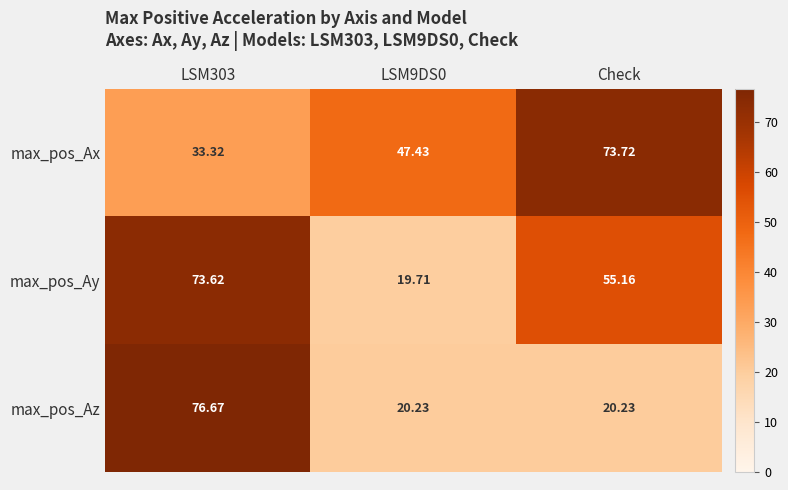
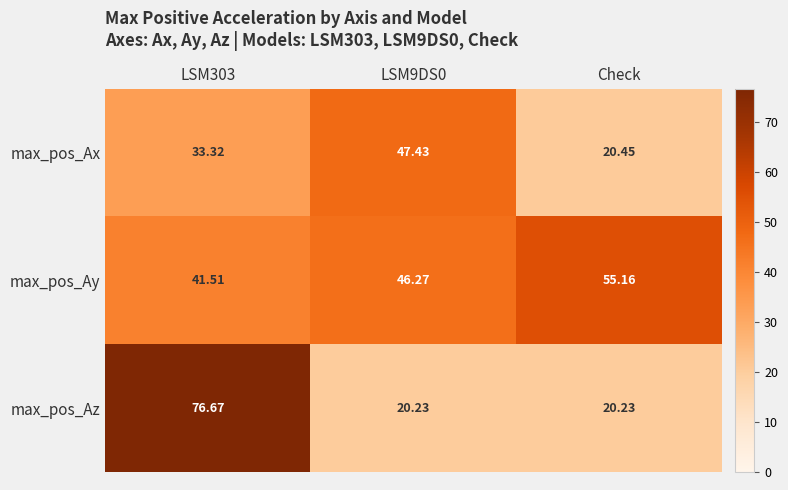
max_pos_Ax, Check: 73.72 -> 20.45
max_pos_Ay, LSM303: 73.62 -> 41.51
max_pos_Ay, LSM9DS0: 19.71 -> 46.27
